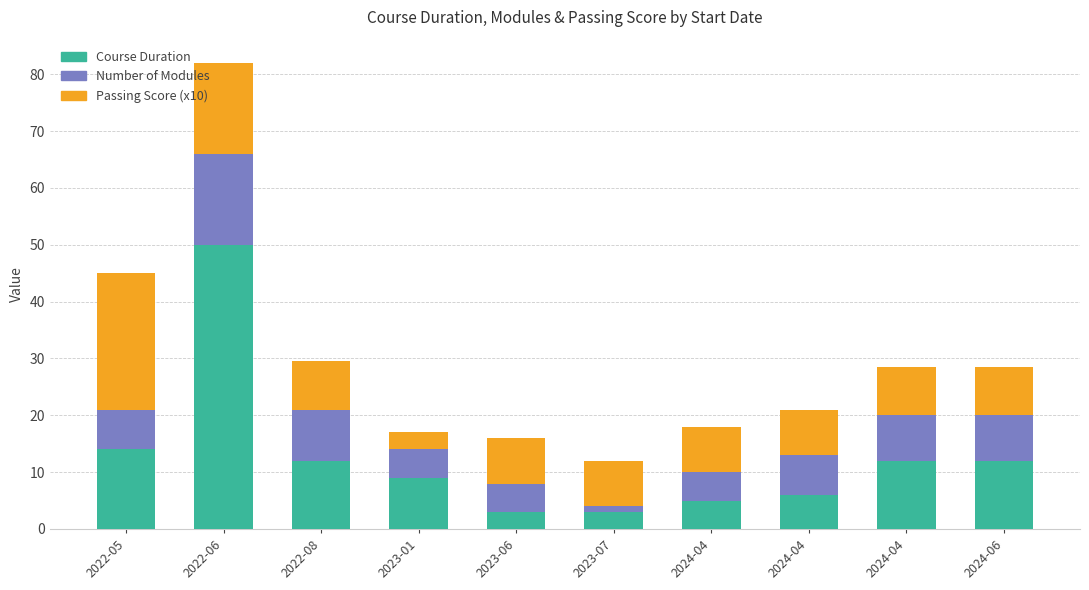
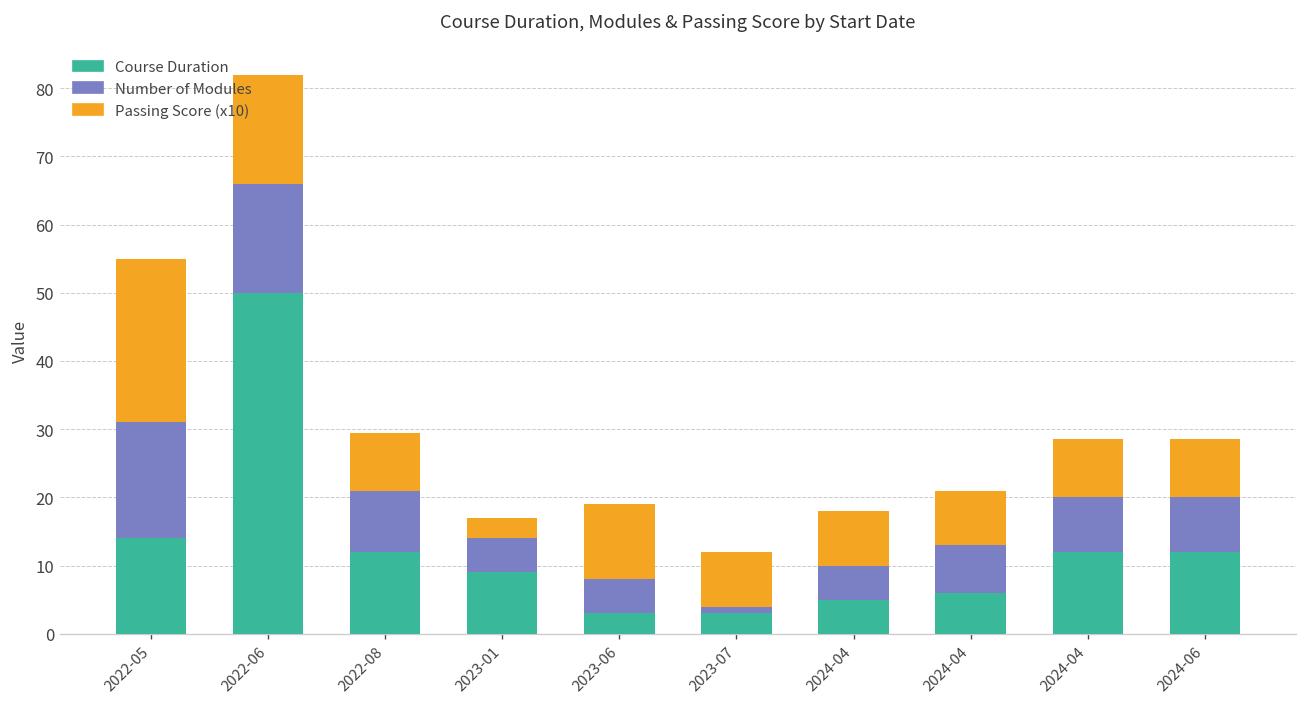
Number of Modules, 2022-05: 7 -> 17
Passing Score (x10), 2023-06: 8 -> 11
